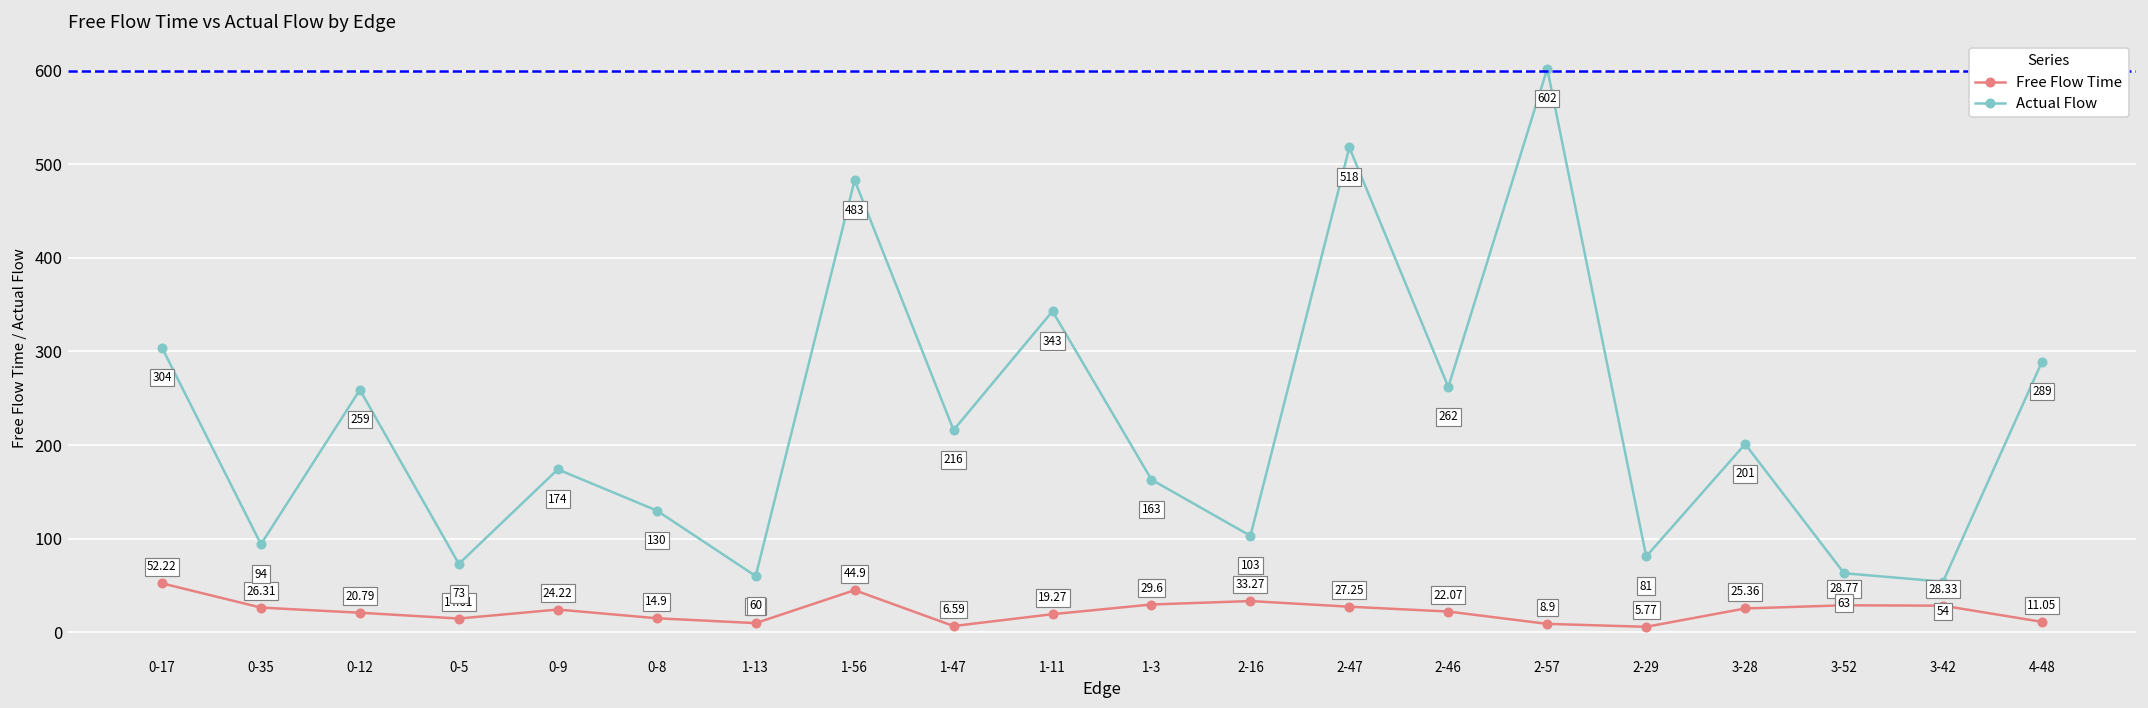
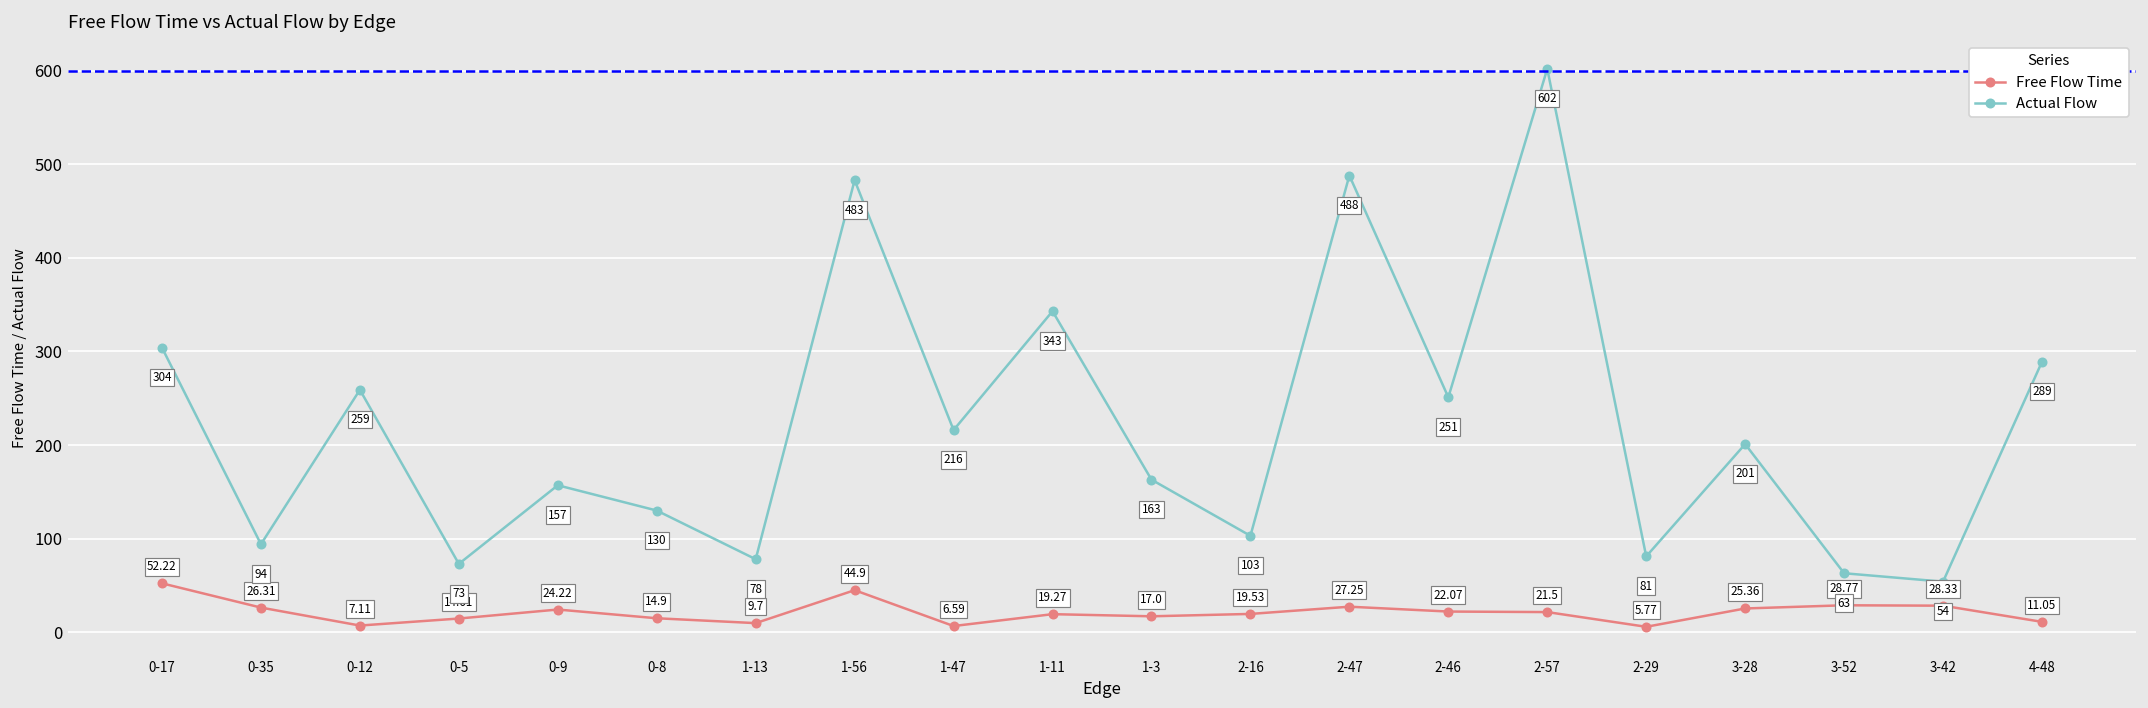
Free Flow Time, 0-12: 20.79 -> 7.11
Actual Flow, 0-9: 174 -> 157
Actual Flow, 1-13: 60 -> 78
Free Flow Time, 1-3: 29.6 -> 17.0
Free Flow Time, 2-16: 33.27 -> 19.53
Actual Flow, 2-47: 518 -> 488
Actual Flow, 2-46: 262 -> 251
Free Flow Time, 2-57: 8.9 -> 21.5
